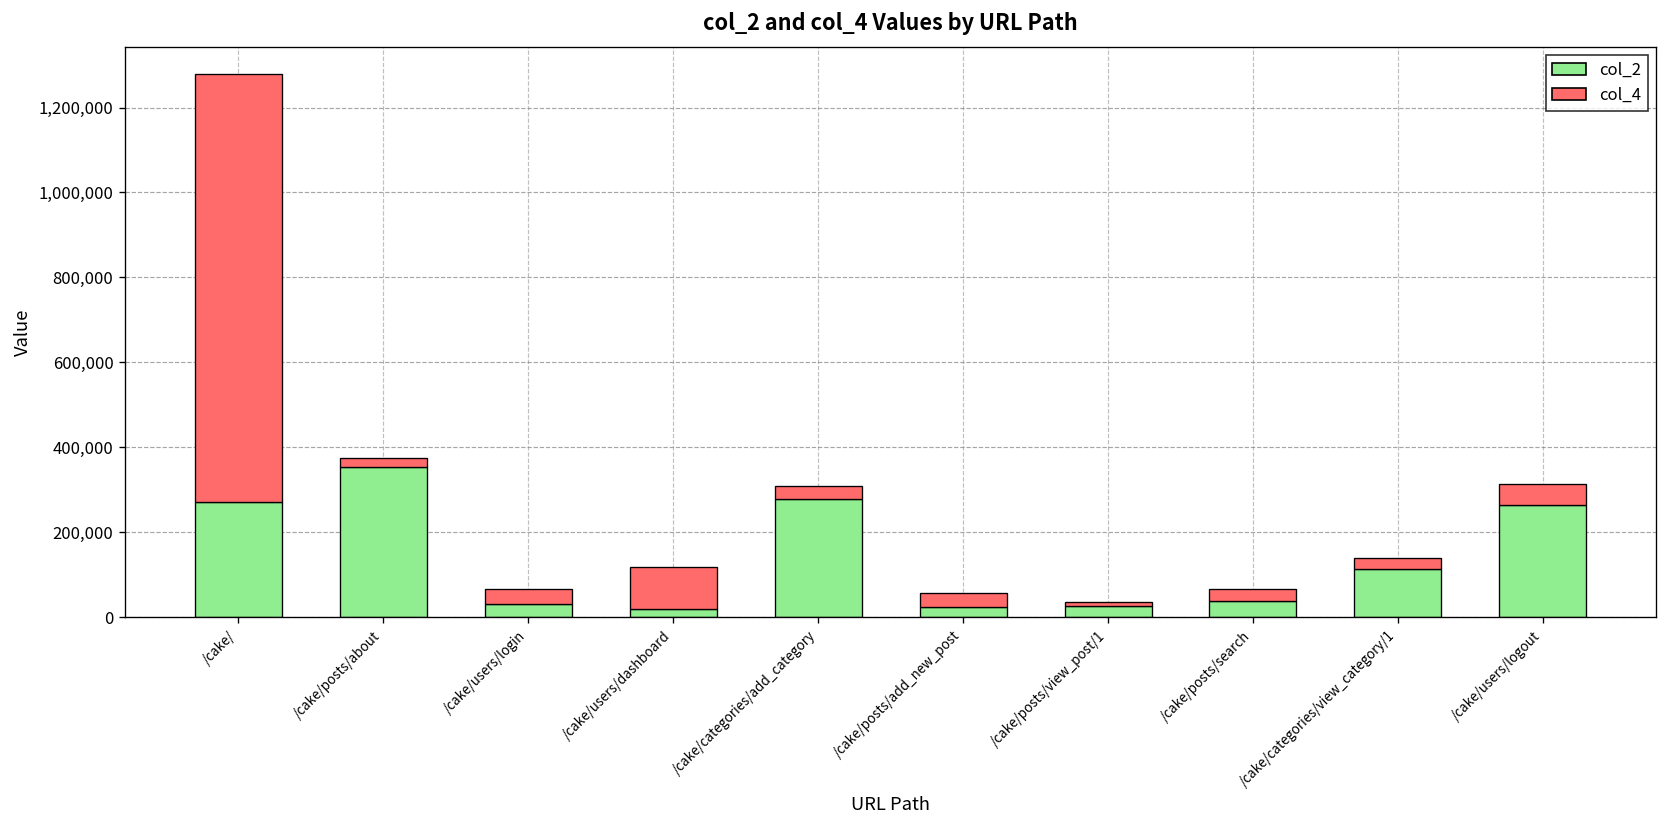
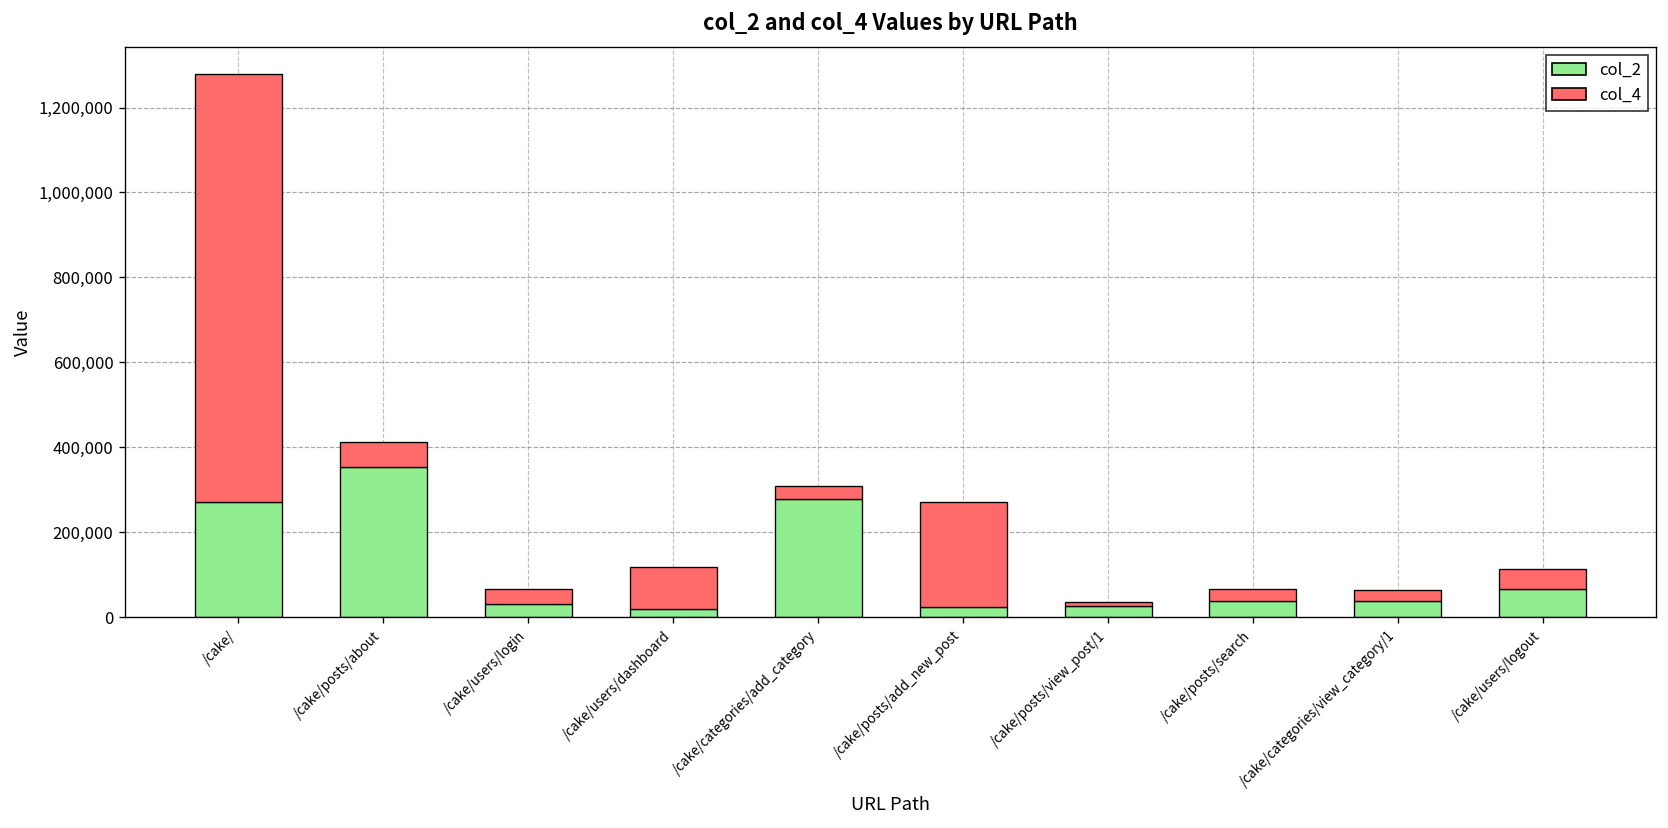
col_4, /cake/posts/about: 20,000 -> 60,000
col_4, /cake/posts/add_new_post: 30,000 -> 250,000
col_2, /cake/categories/view_category/1: 110,000 -> 40,000
col_2, /cake/users/logout: 260,000 -> 70,000
